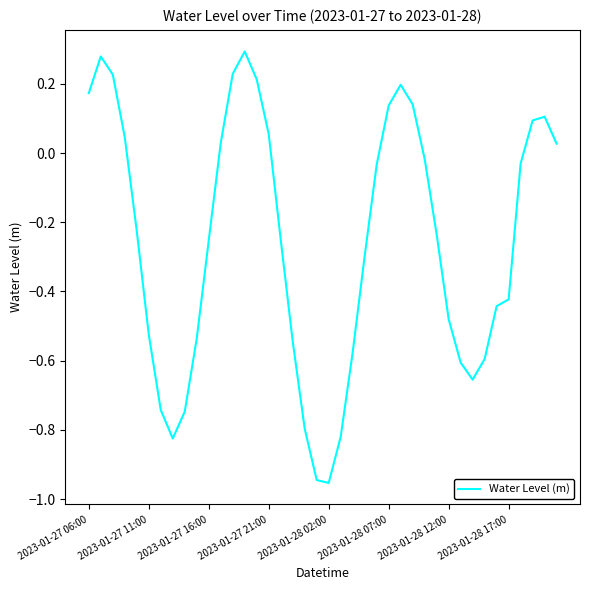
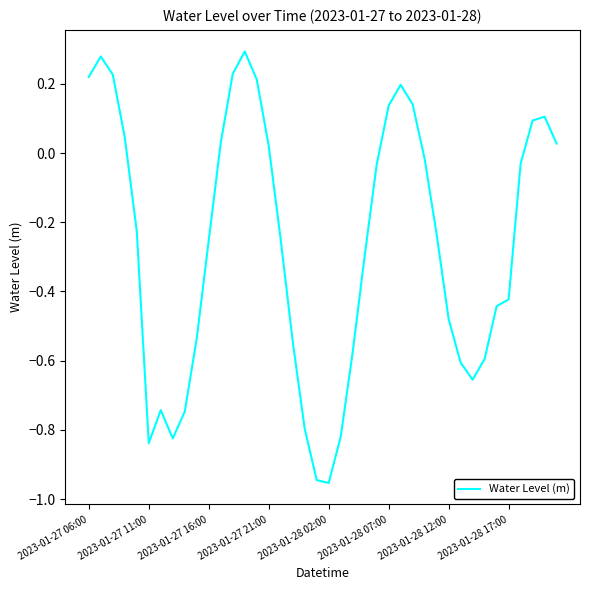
2023-01-27 06:00: 0.17 -> 0.22
2023-01-27 11:00: -0.52 -> -0.84
2023-01-27 21:00: 0.05 -> 0.02
